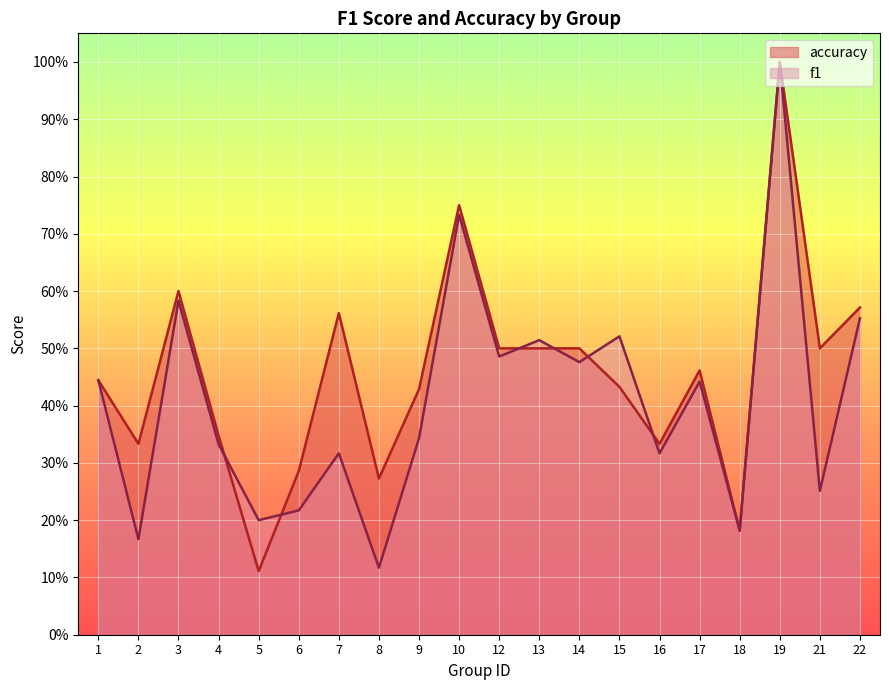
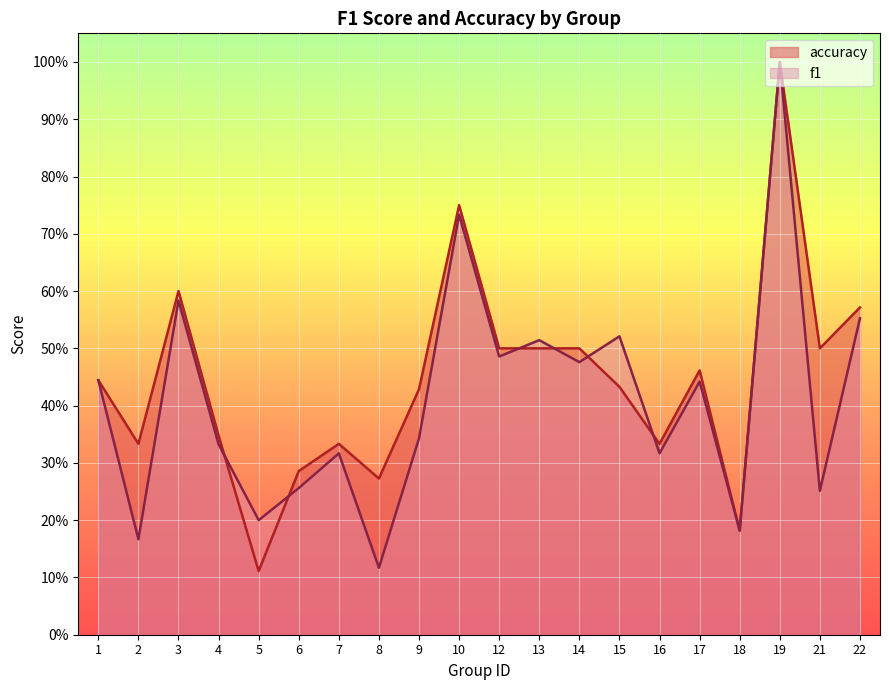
f1, 6: 22% -> 26%
accuracy, 7: 56% -> 33%
